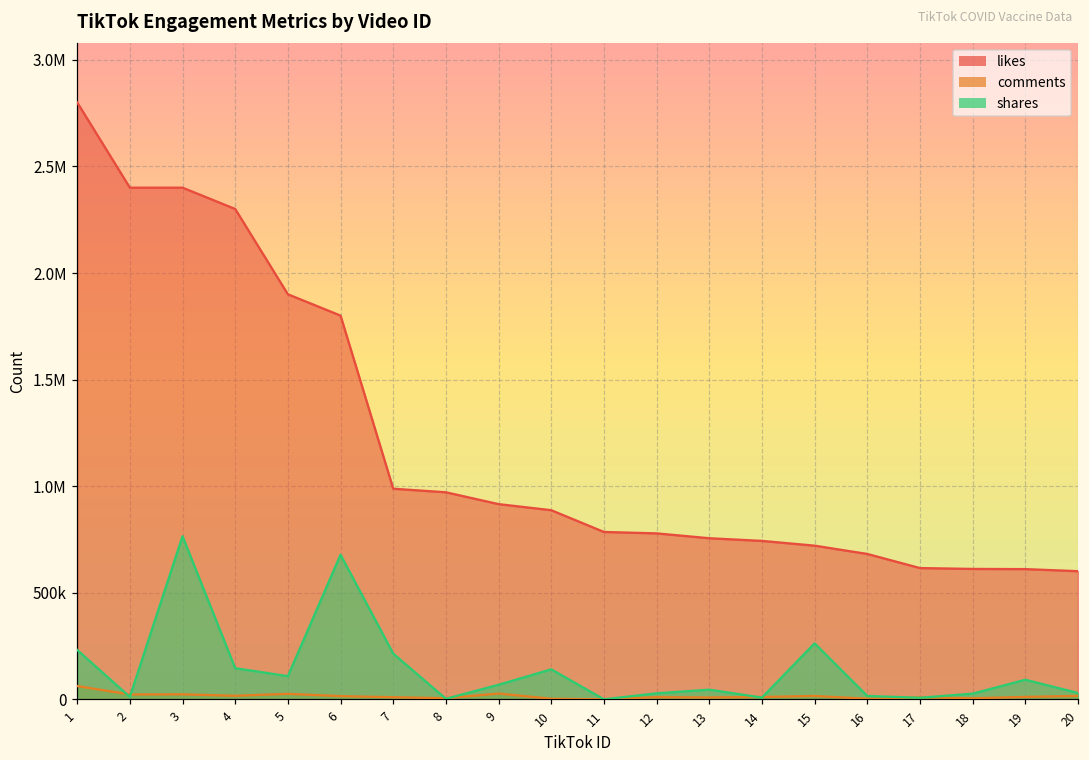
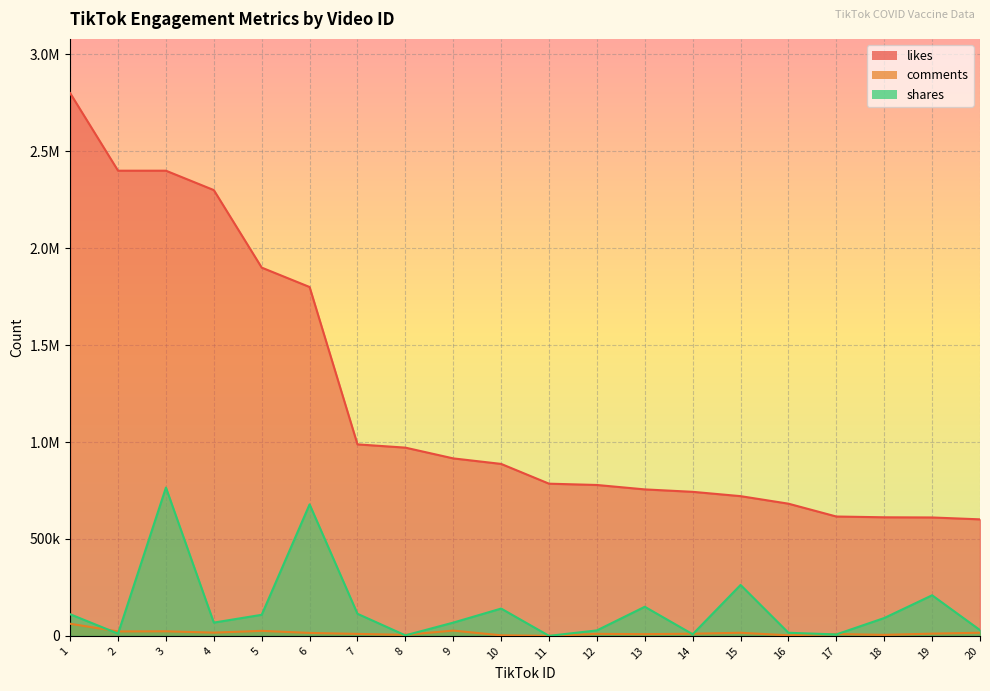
shares, 1: 230000 -> 110000
shares, 4: 150000 -> 70000
shares, 7: 210000 -> 110000
shares, 13: 50000 -> 150000
shares, 18: 30000 -> 90000
shares, 19: 90000 -> 210000
